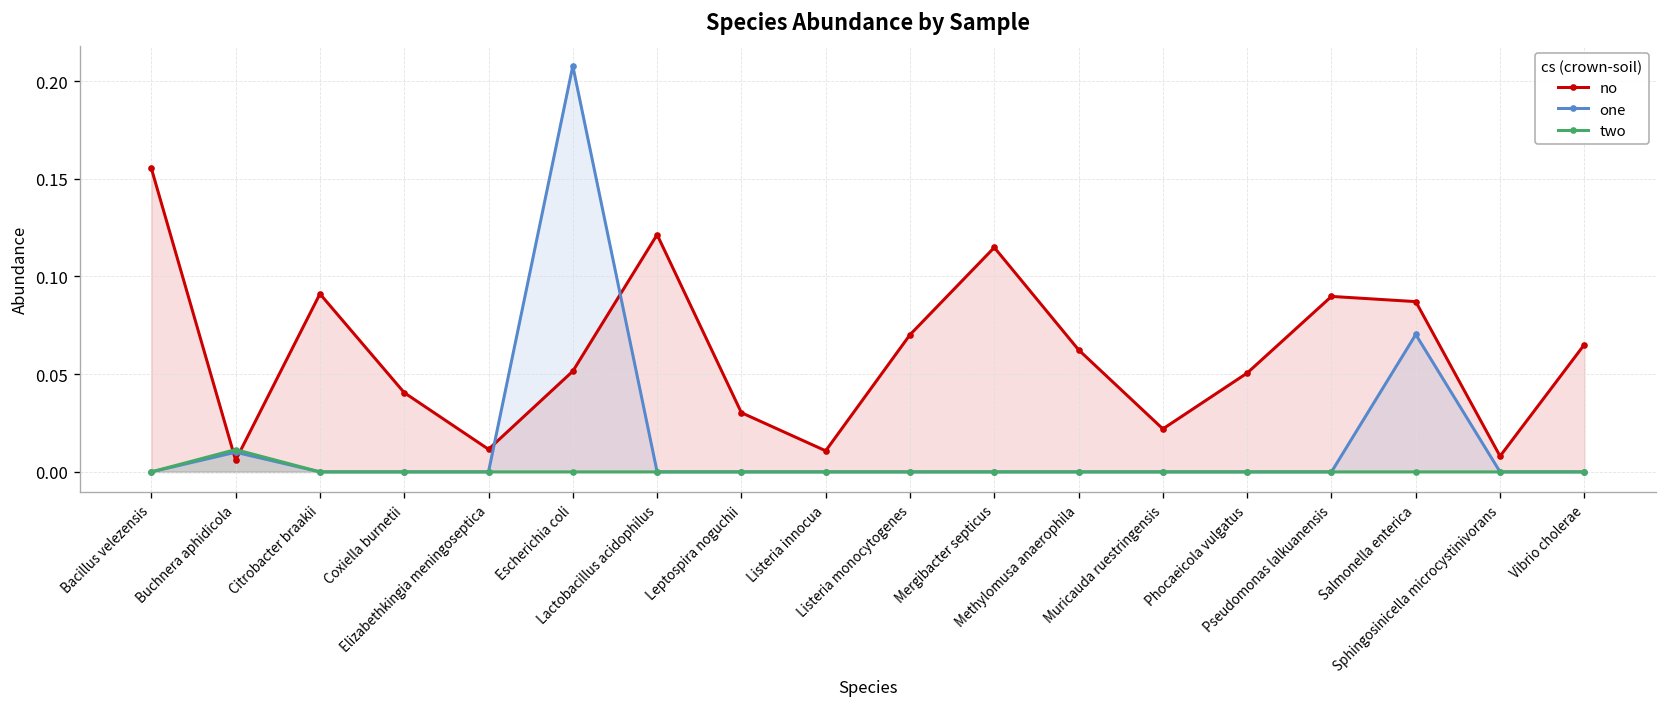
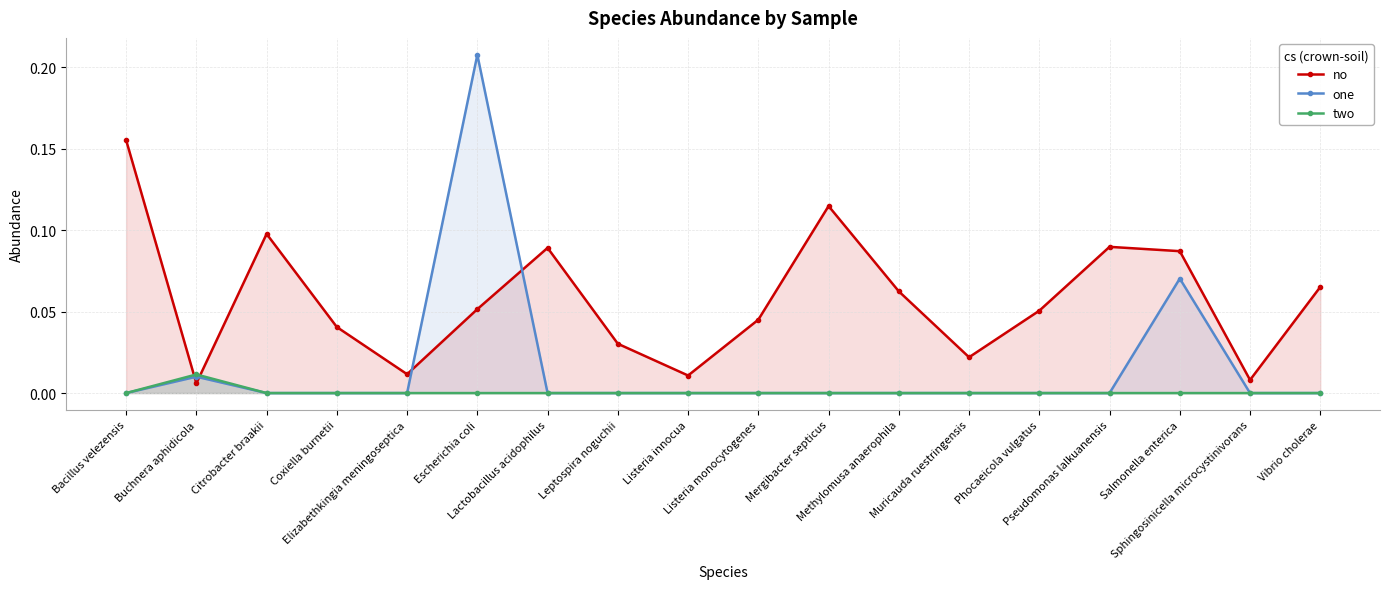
no, Citrobacter braakii: 0.091 -> 0.098
no, Lactobacillus acidophilus: 0.121 -> 0.089
no, Listeria monocytogenes: 0.070 -> 0.045
